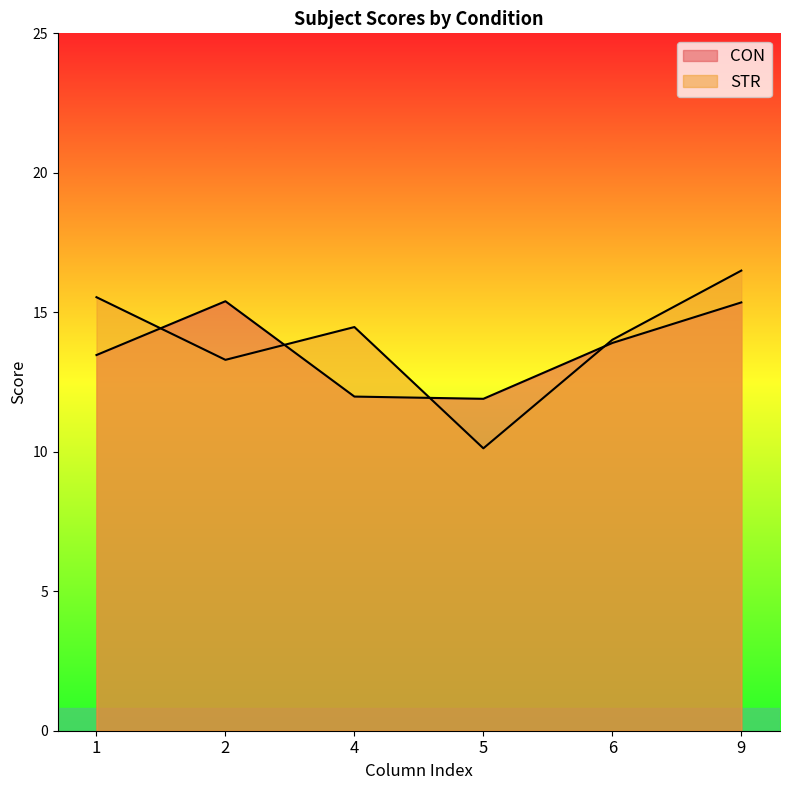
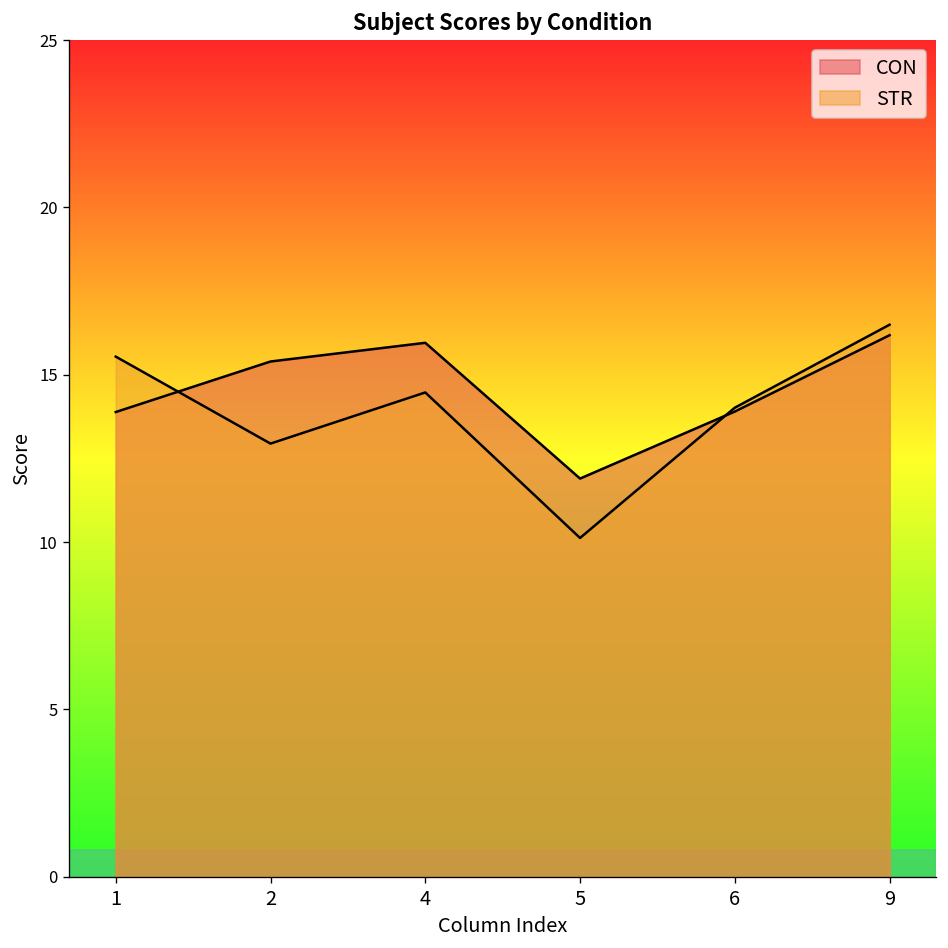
CON, 1: 13.5 -> 13.9
STR, 2: 13.3 -> 12.9
CON, 4: 12.0 -> 16.0
CON, 9: 15.4 -> 16.2
